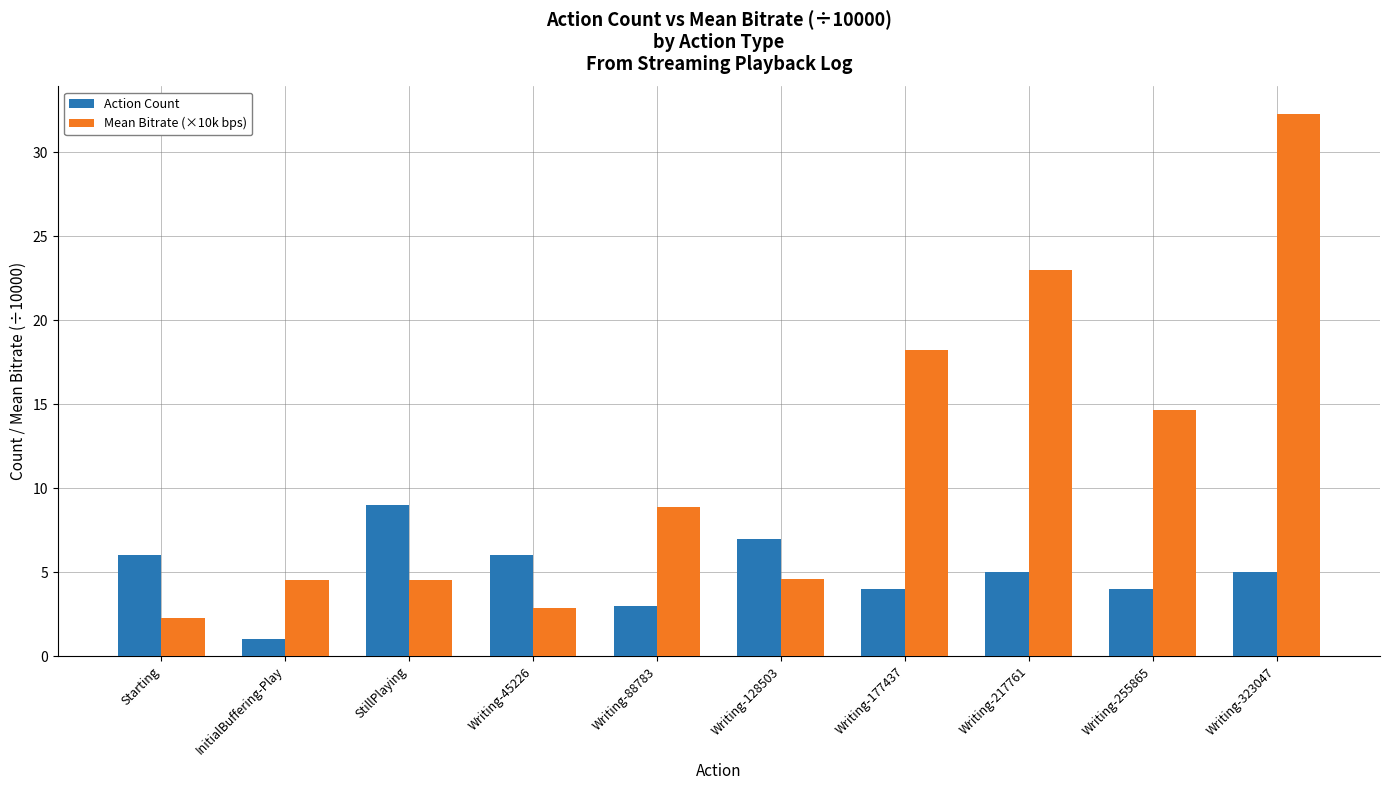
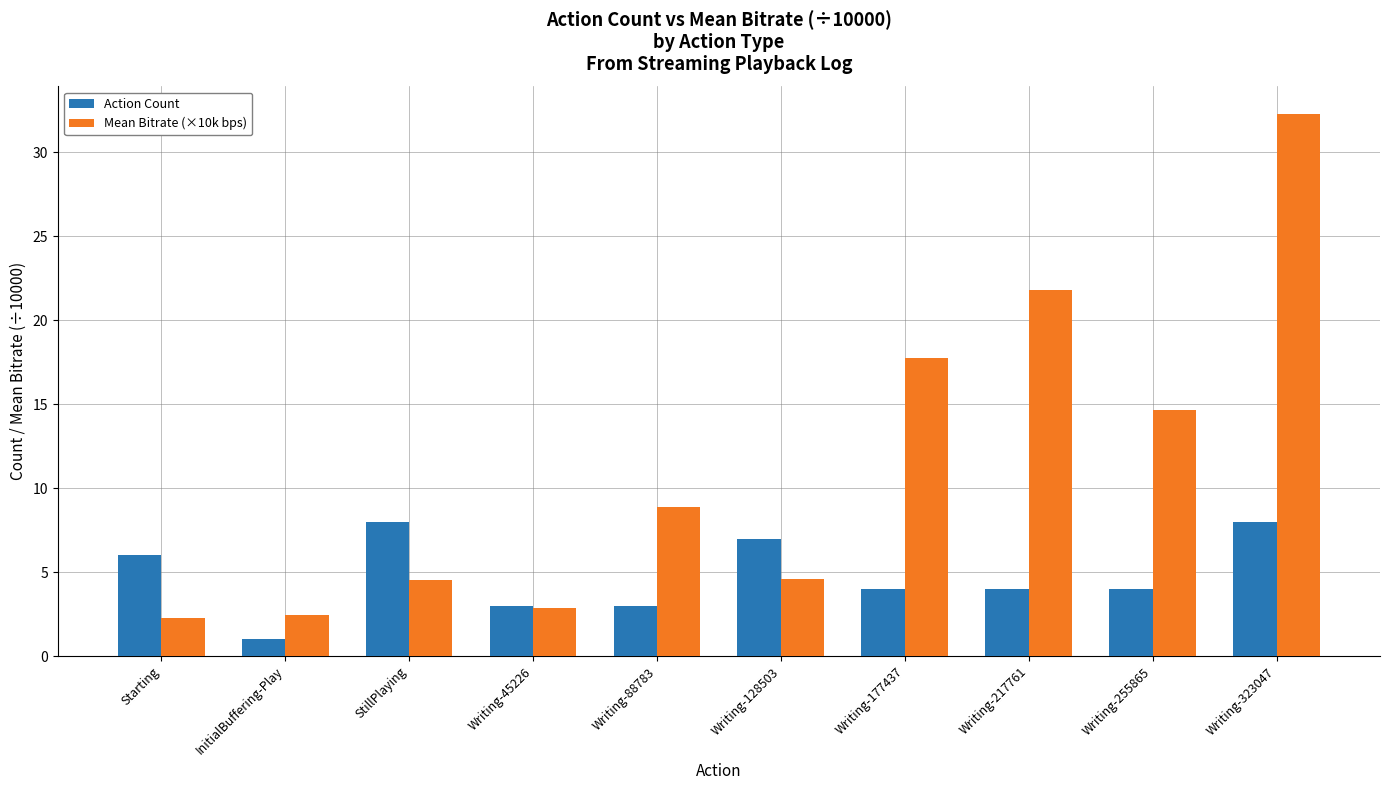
Mean Bitrate (×10k bps), InitialBuffering-Play: 4.5 -> 2.5
Action Count, StillPlaying: 9 -> 8
Action Count, Writing-45226: 6 -> 3
Mean Bitrate (×10k bps), Writing-177437: 18.2 -> 17.7
Action Count, Writing-217761: 5 -> 4
Mean Bitrate (×10k bps), Writing-217761: 23.0 -> 21.8
Action Count, Writing-323047: 5 -> 8
